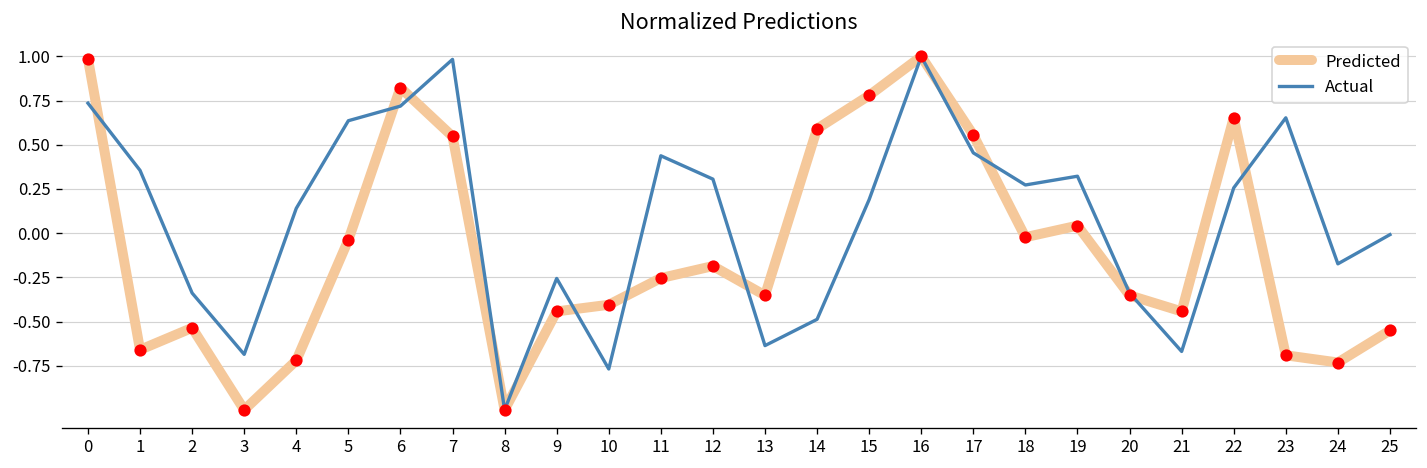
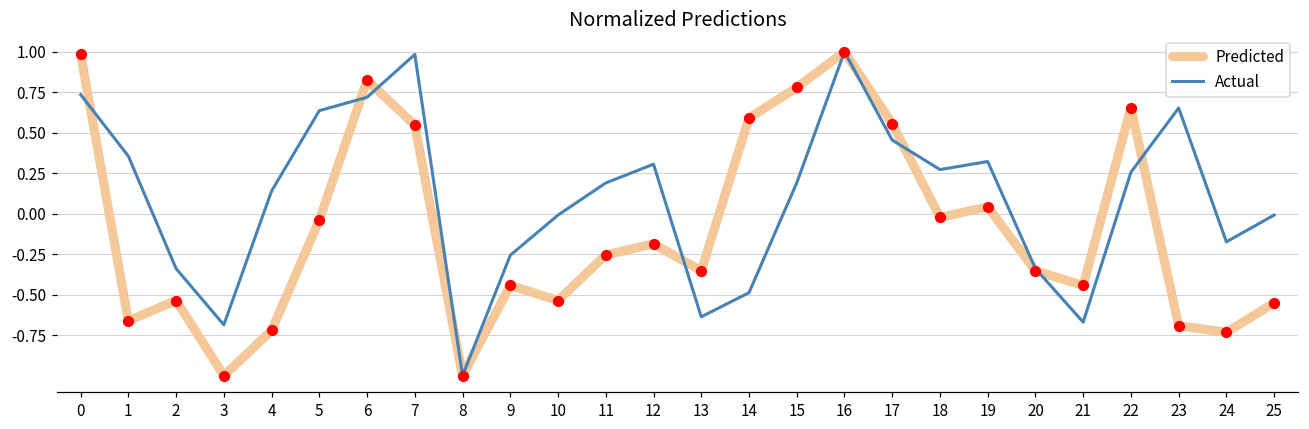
Predicted, 10: -0.41 -> -0.54
Actual, 10: -0.77 -> -0.01
Actual, 11: 0.44 -> 0.19
